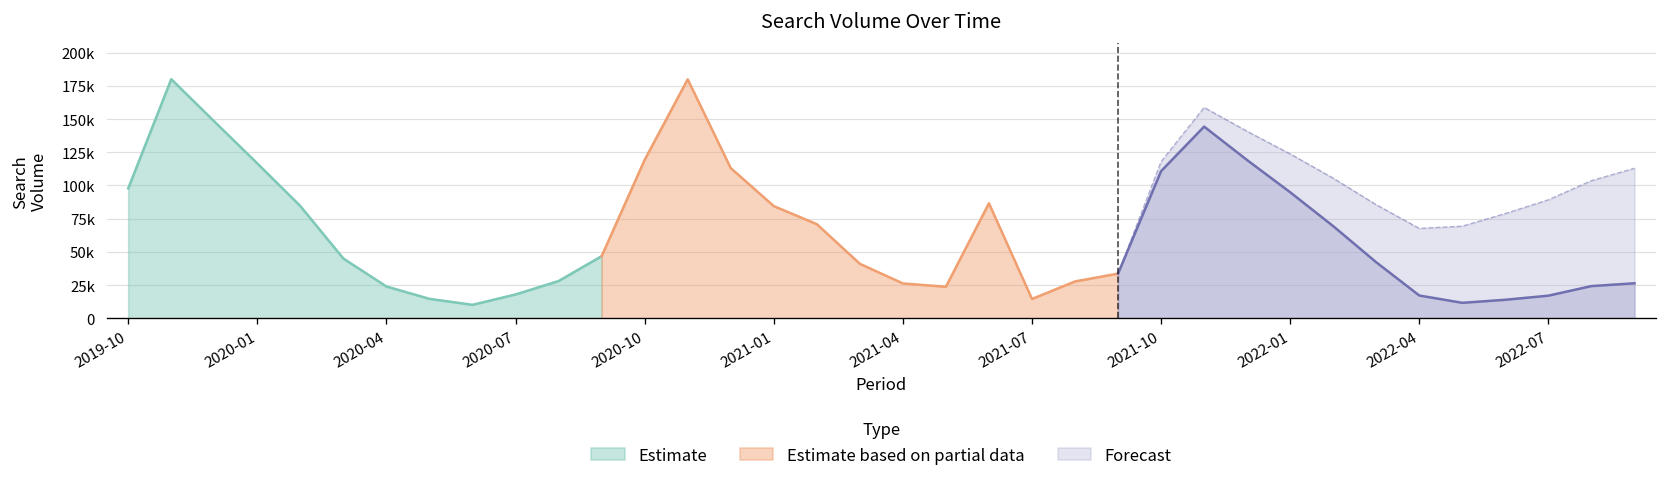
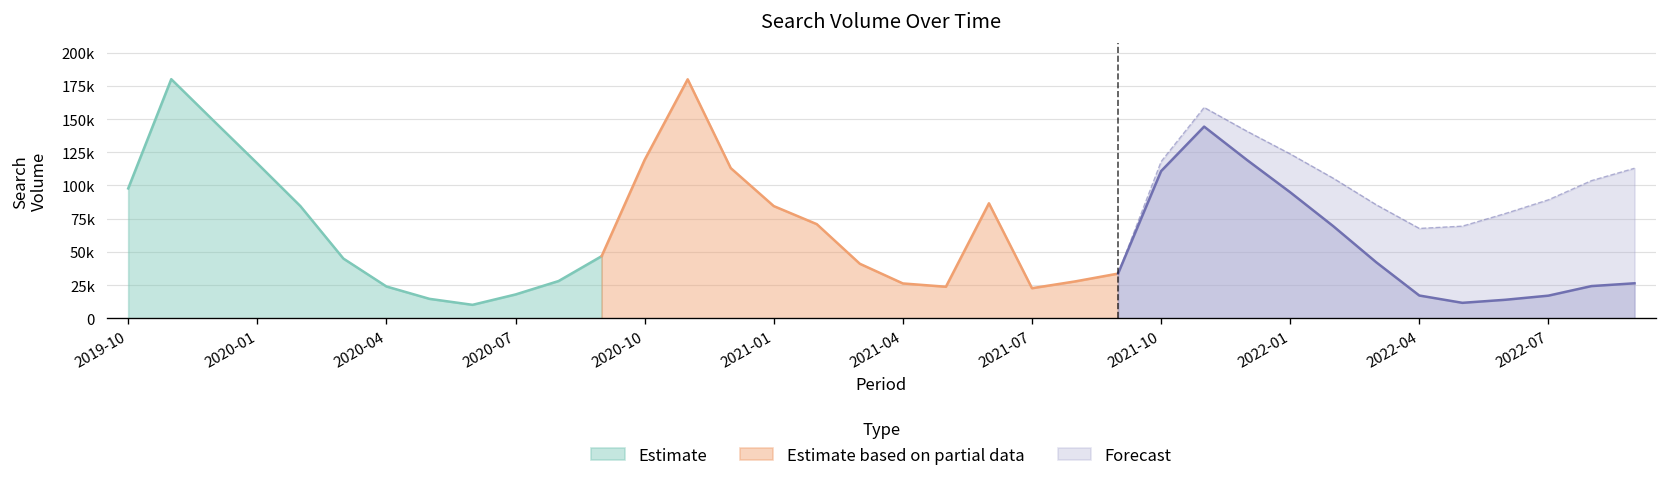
Estimate based on partial data, 2021-07: 15000 -> 23000
